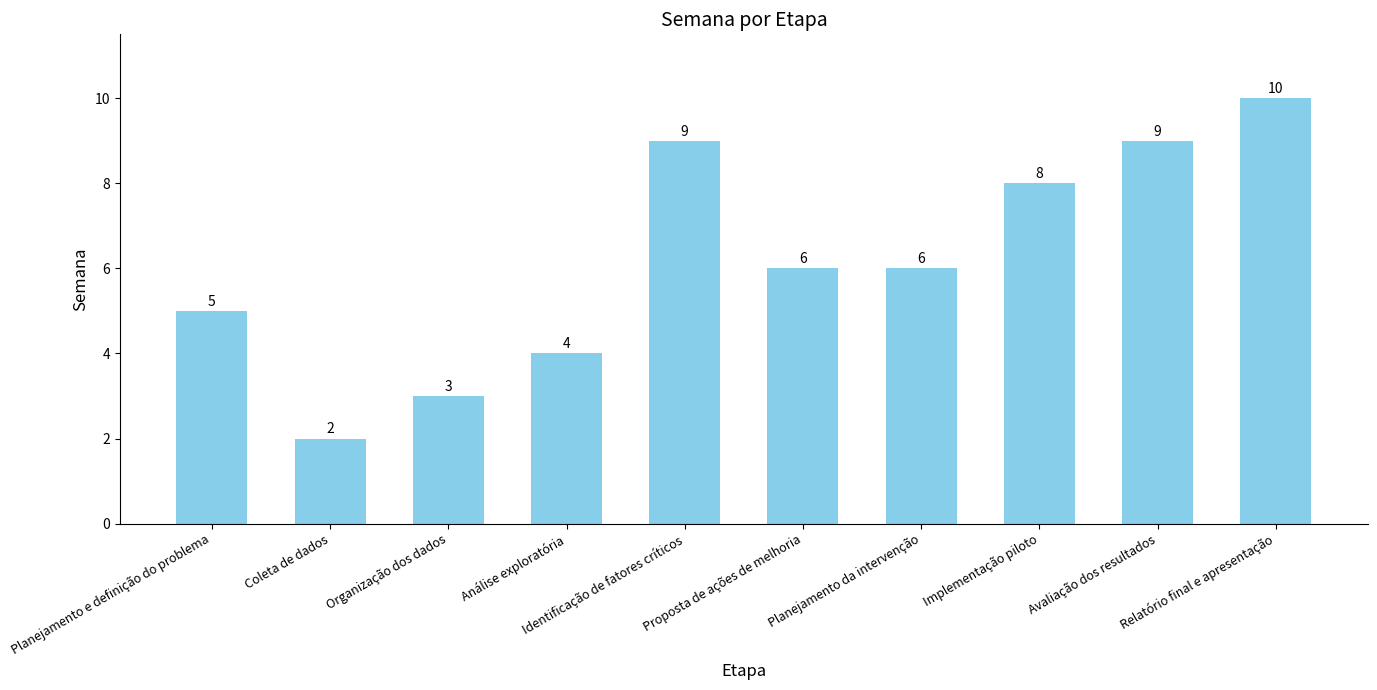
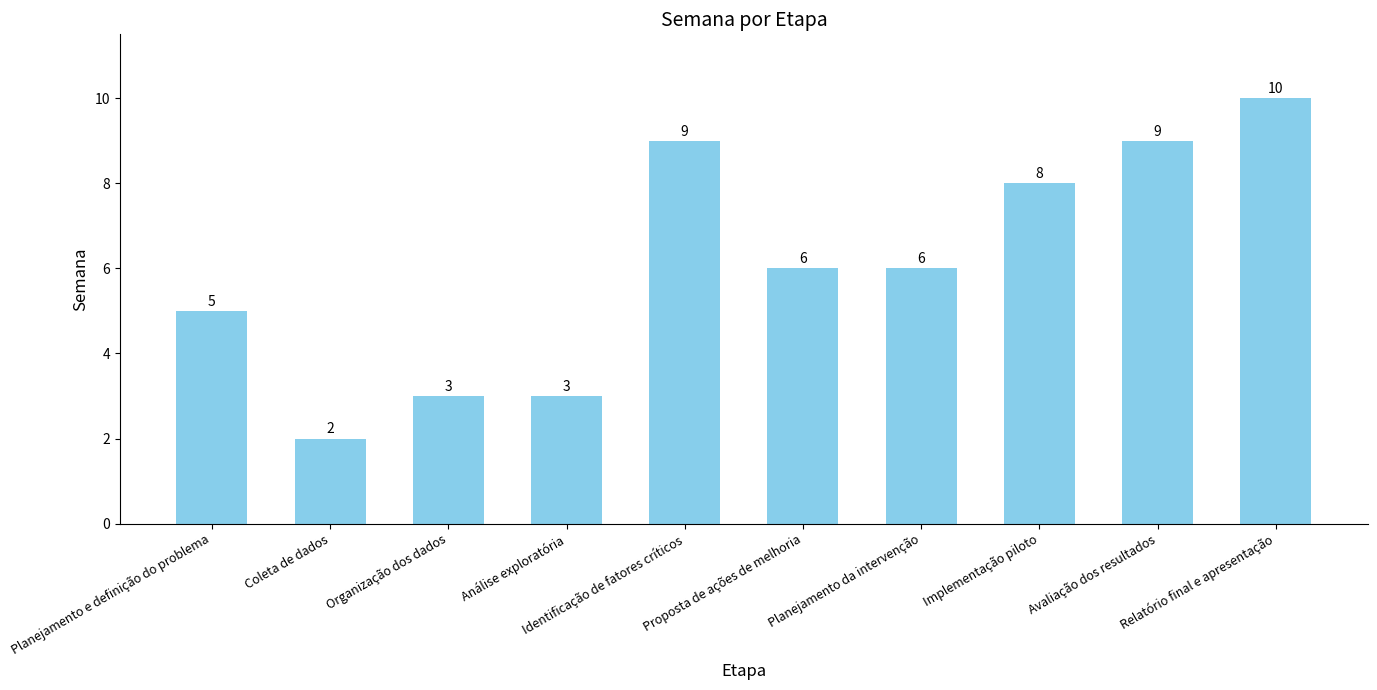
Análise exploratória: 4 -> 3
